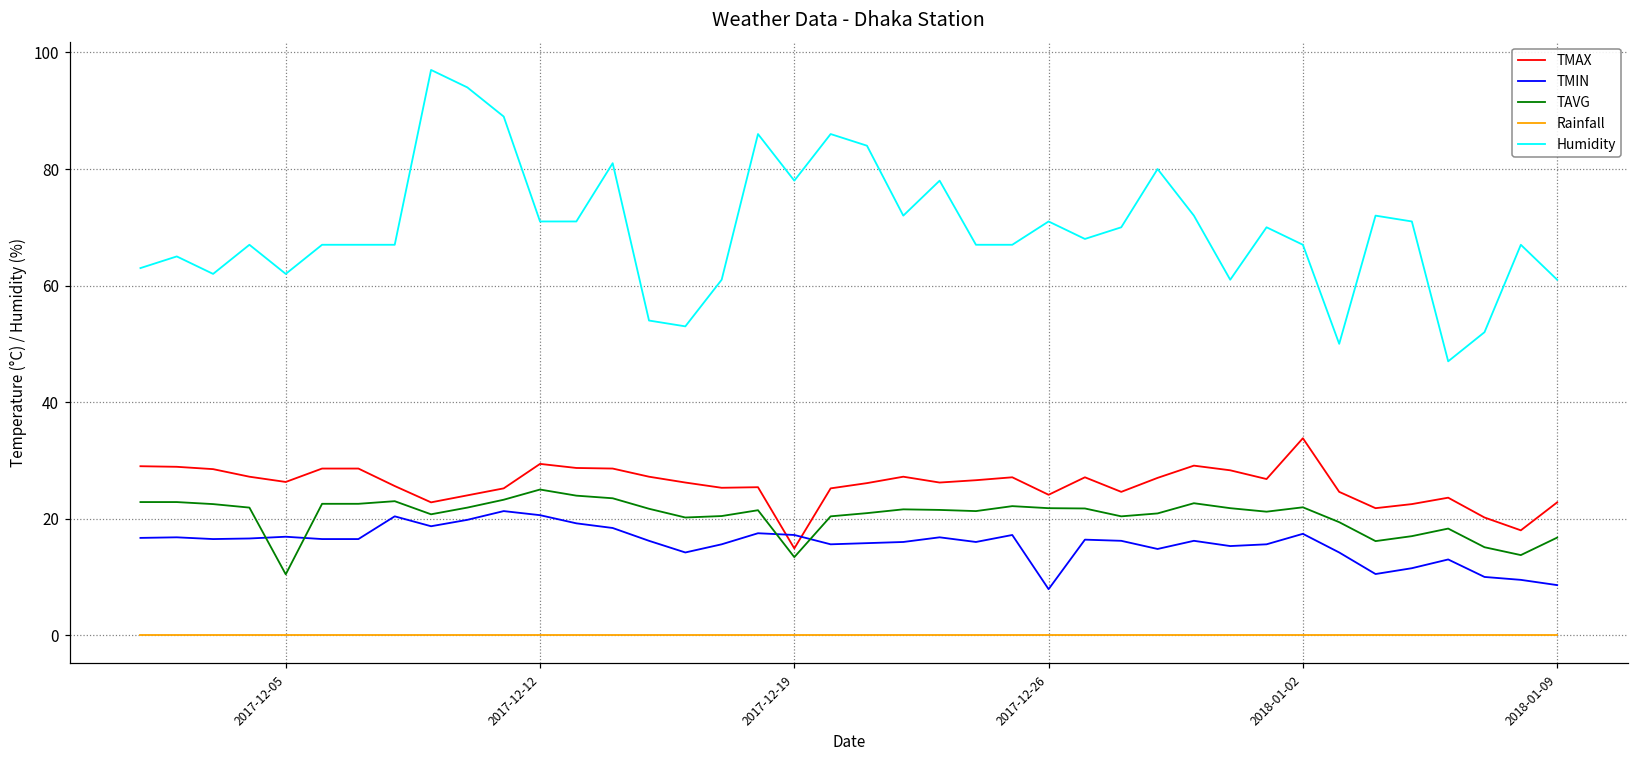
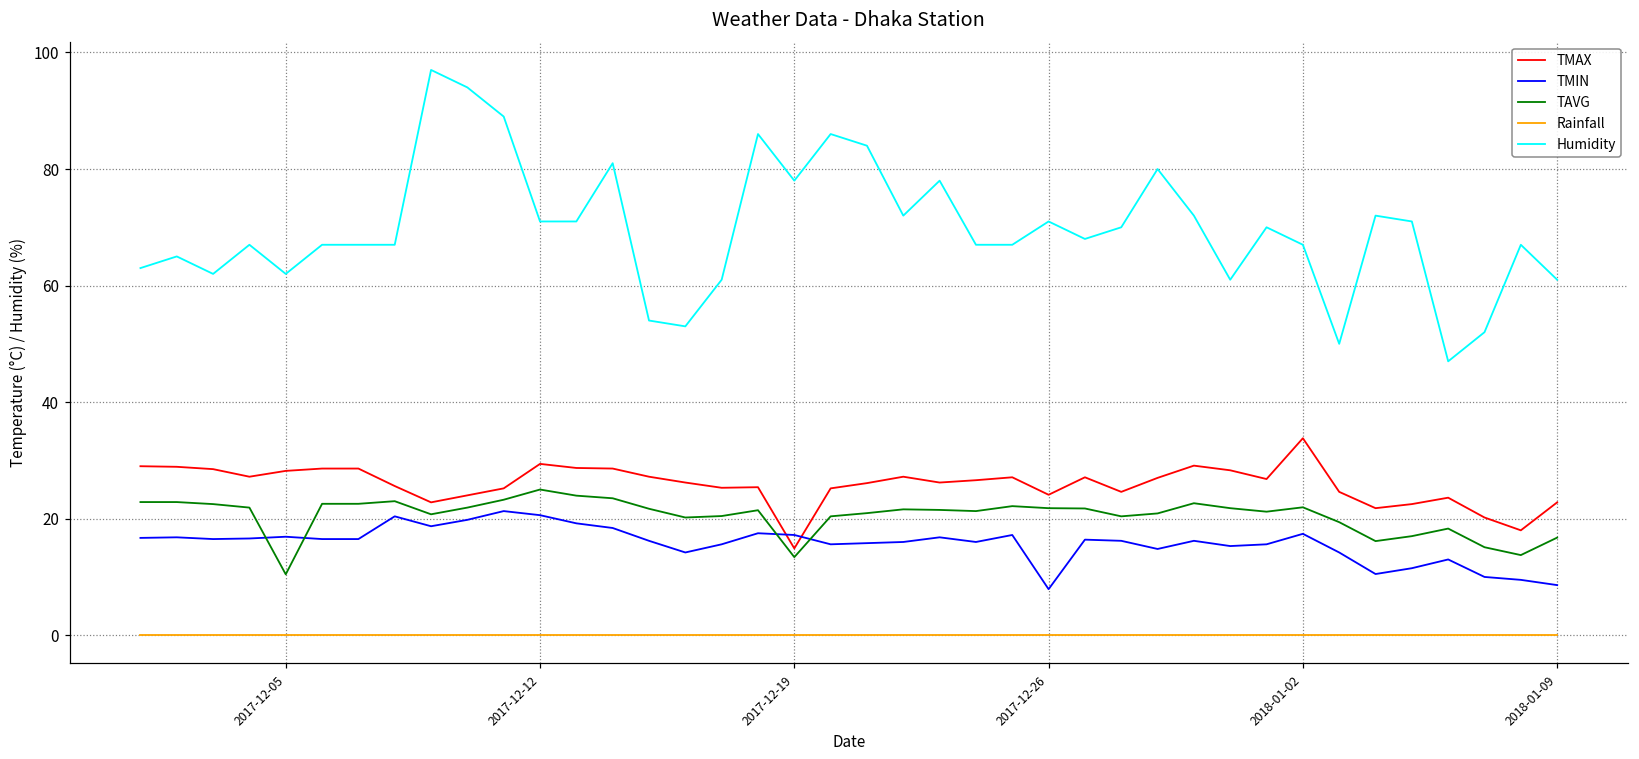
TMAX, 2017-12-05: 26 -> 28
